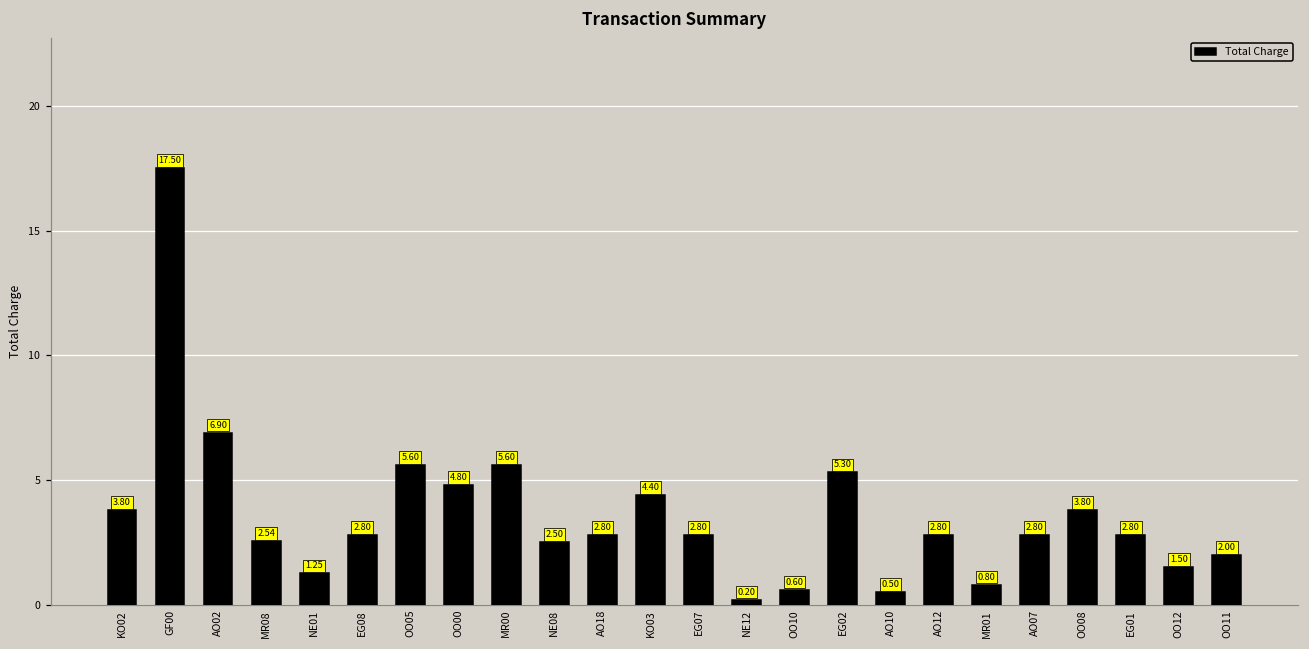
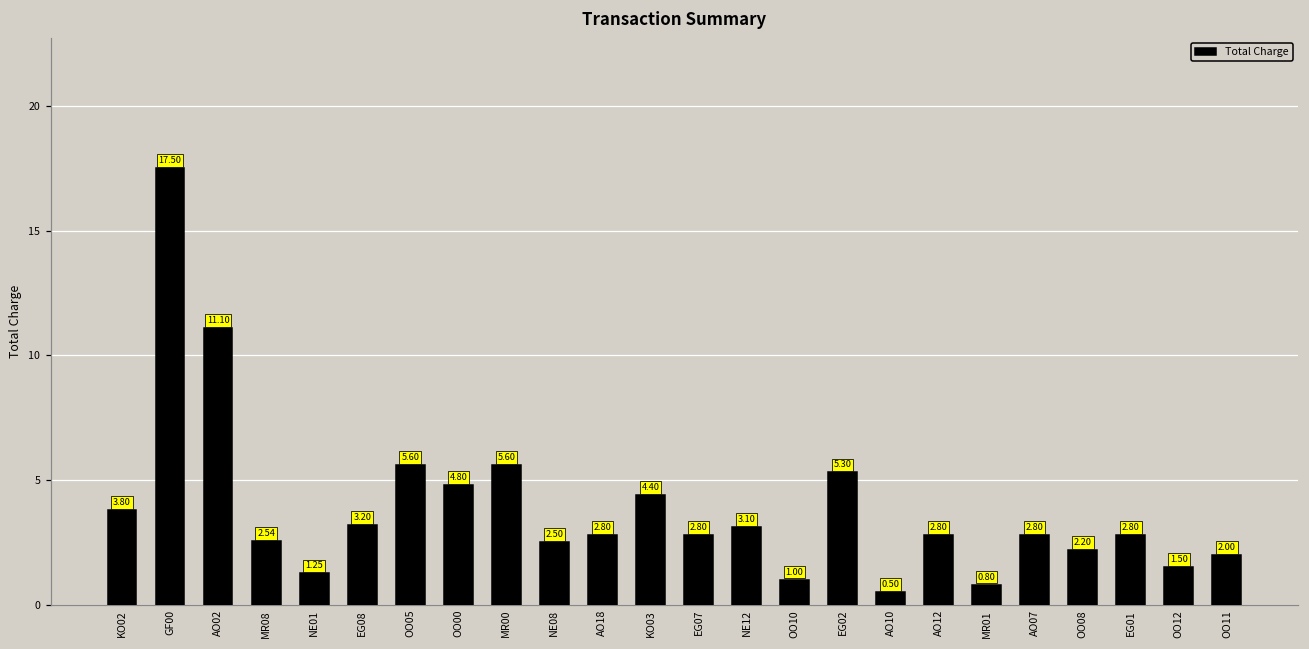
AO02: 6.90 -> 11.10
EG08: 2.80 -> 3.20
NE12: 0.20 -> 3.10
OO10: 0.60 -> 1.00
OO08: 3.80 -> 2.20
